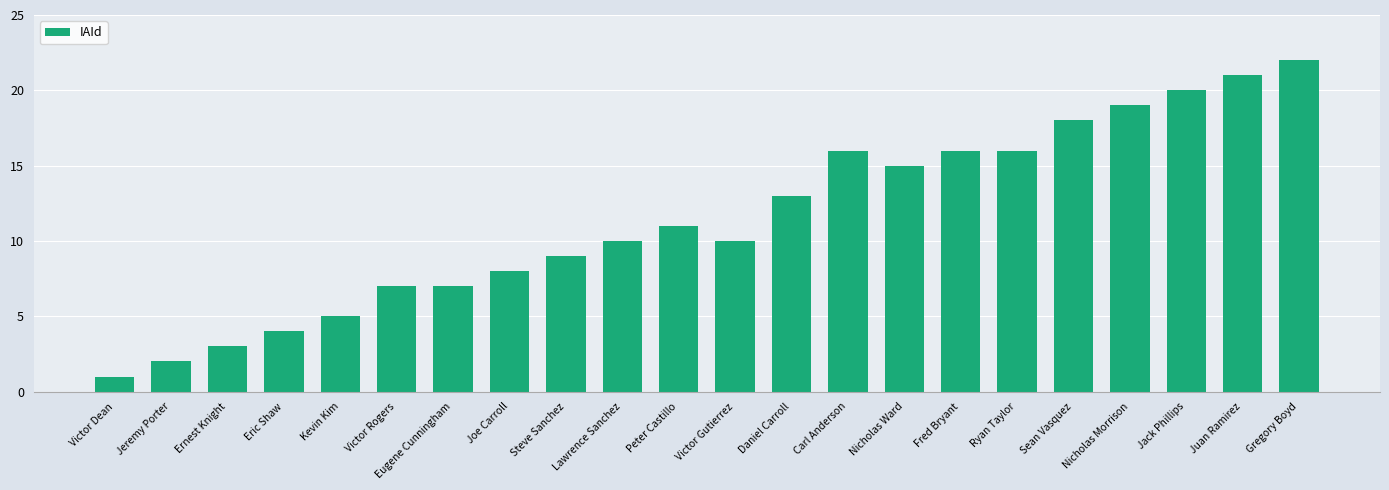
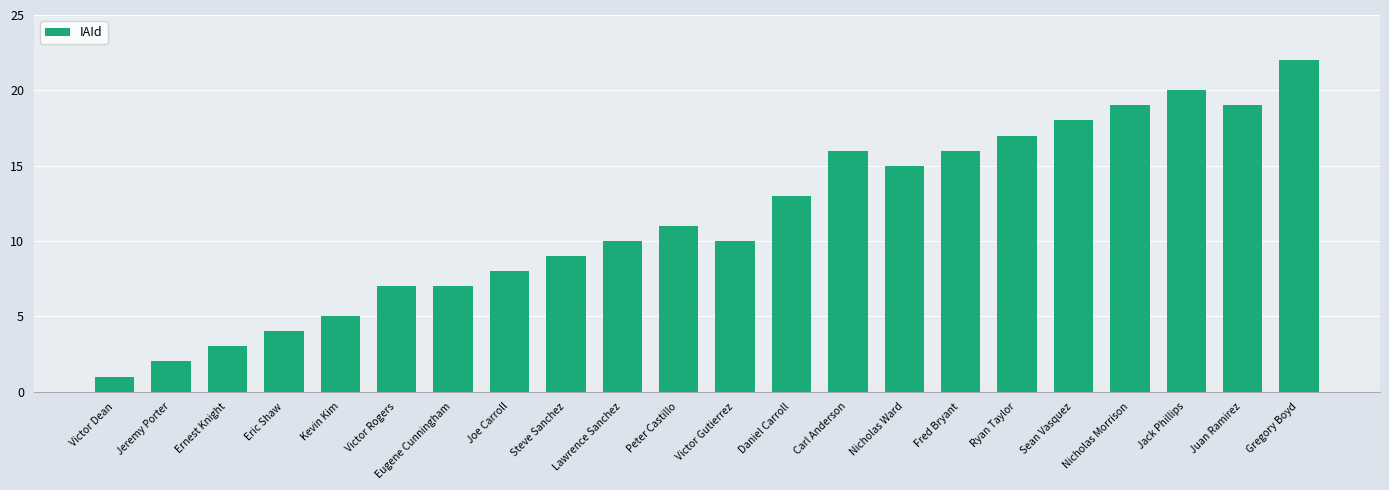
Ryan Taylor: 16 -> 17
Juan Ramirez: 21 -> 19
